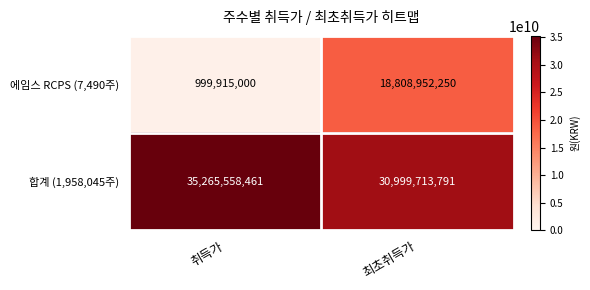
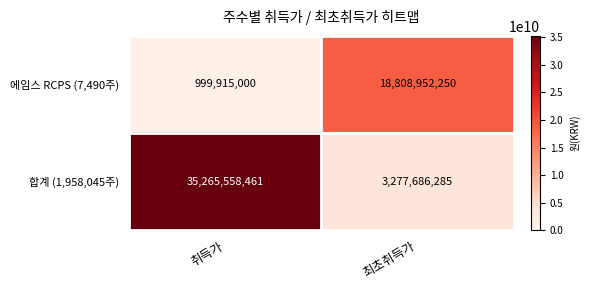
합계 (1,958,045주), 최초취득가: 30,999,713,791 -> 3,277,686,285
